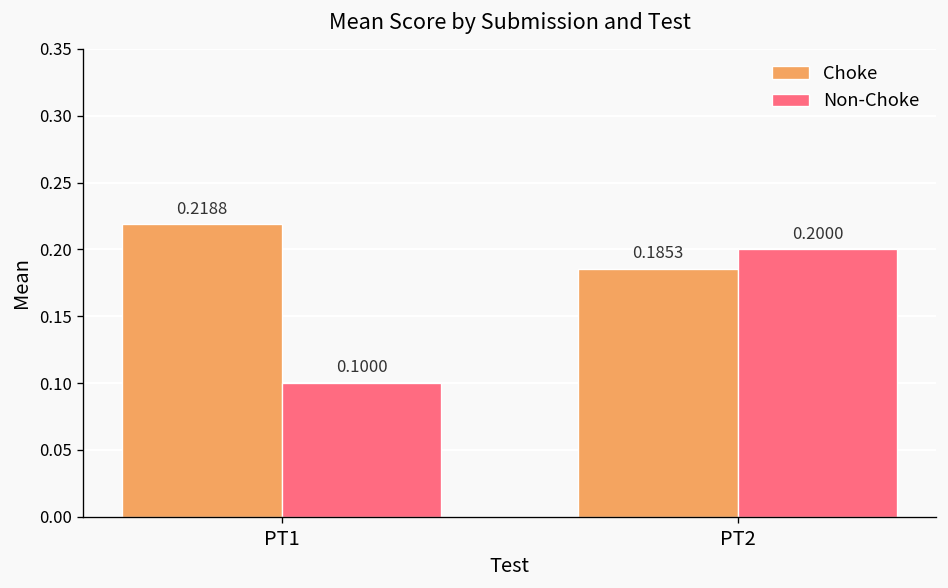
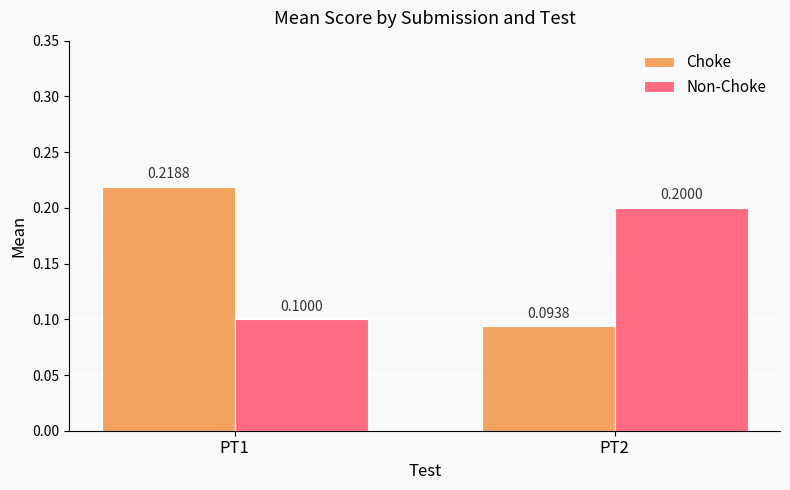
Choke, PT2: 0.1853 -> 0.0938
